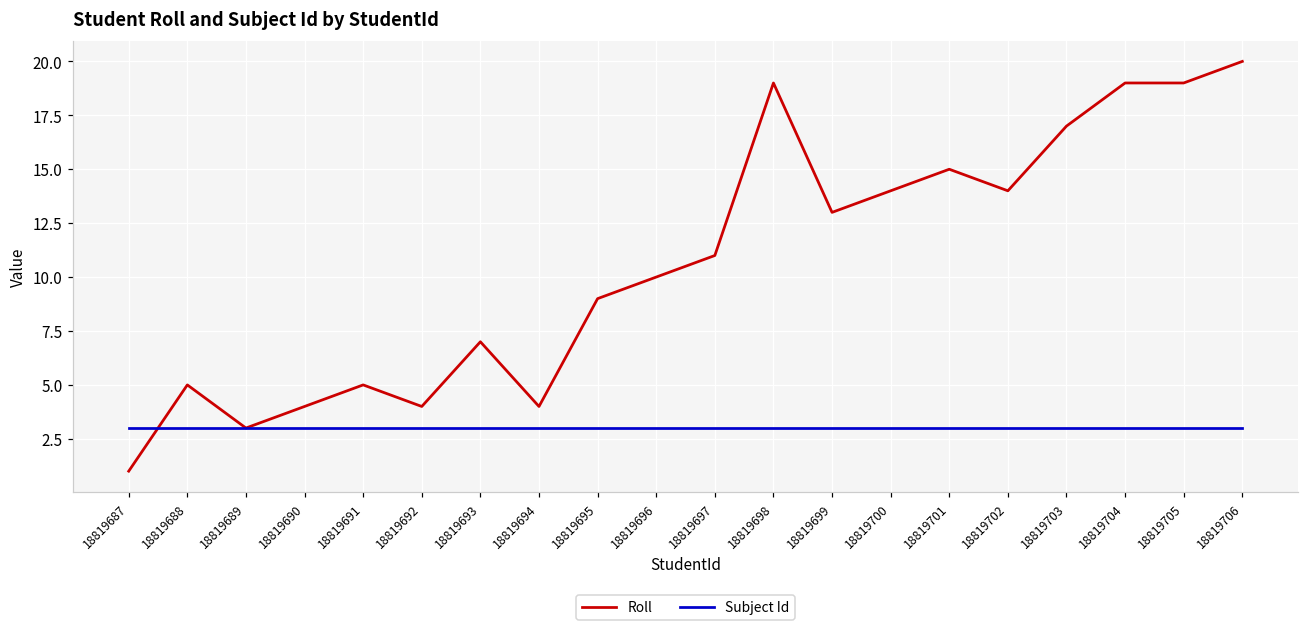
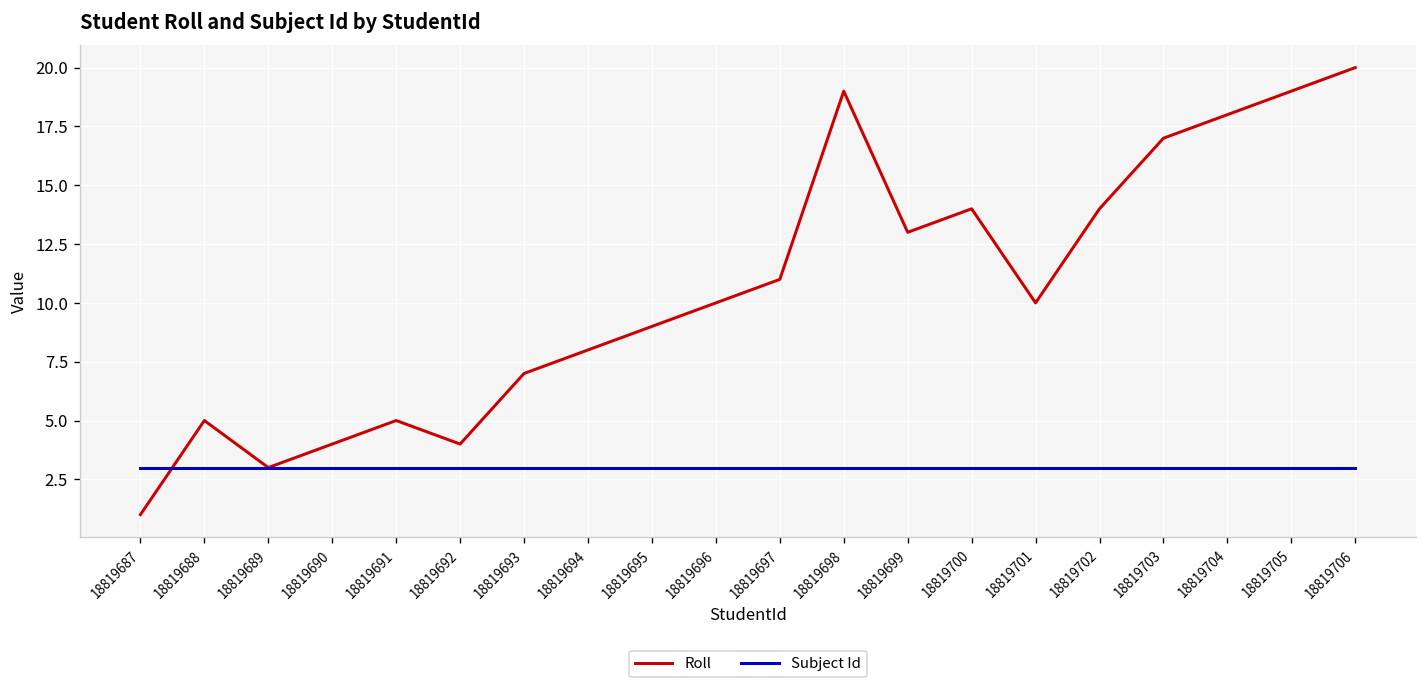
Roll, 18819694: 4 -> 8
Roll, 18819701: 15 -> 10
Roll, 18819704: 19 -> 18
